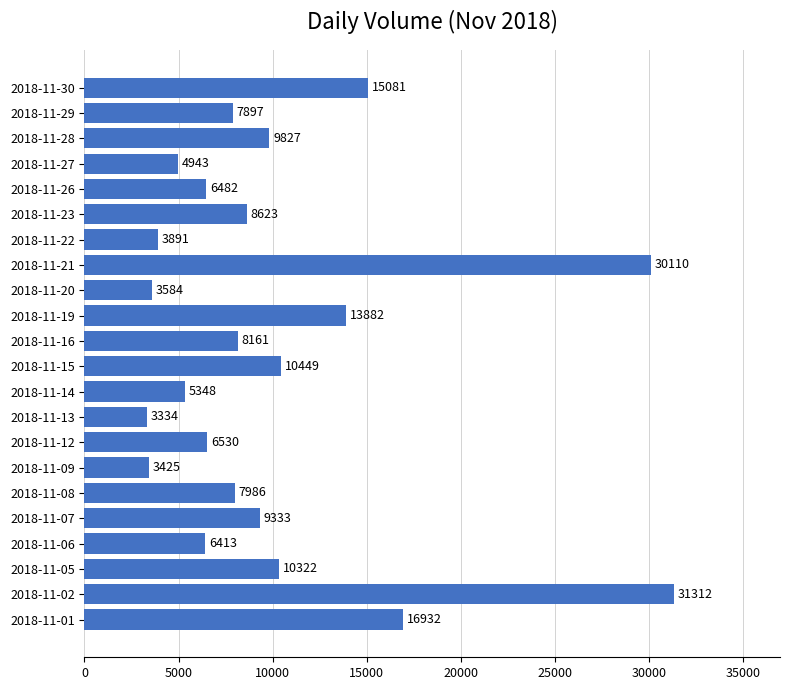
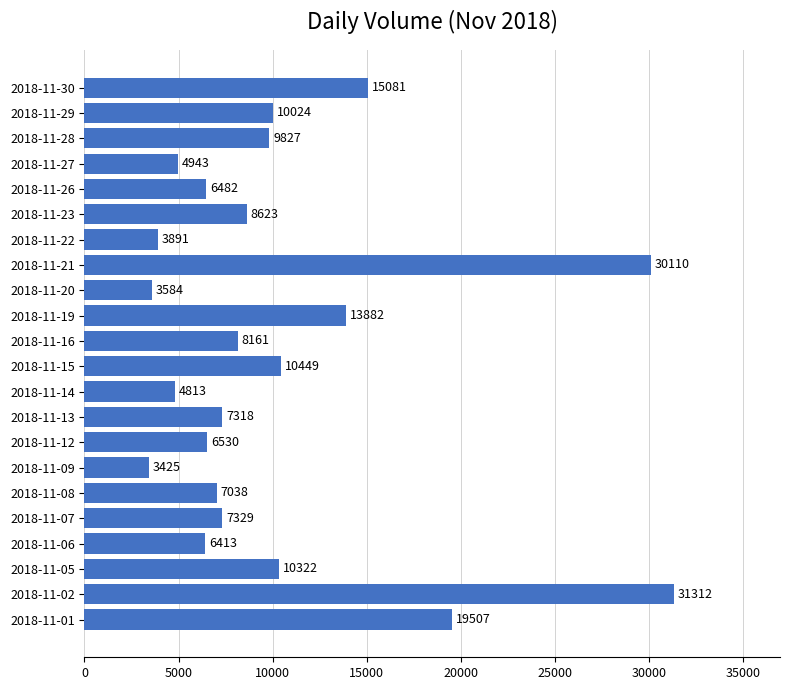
2018-11-29: 7897 -> 10024
2018-11-14: 5348 -> 4813
2018-11-13: 3334 -> 7318
2018-11-08: 7986 -> 7038
2018-11-07: 9333 -> 7329
2018-11-01: 16932 -> 19507
